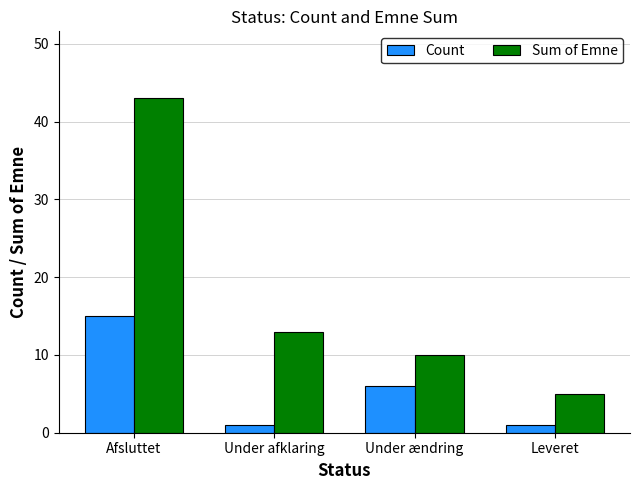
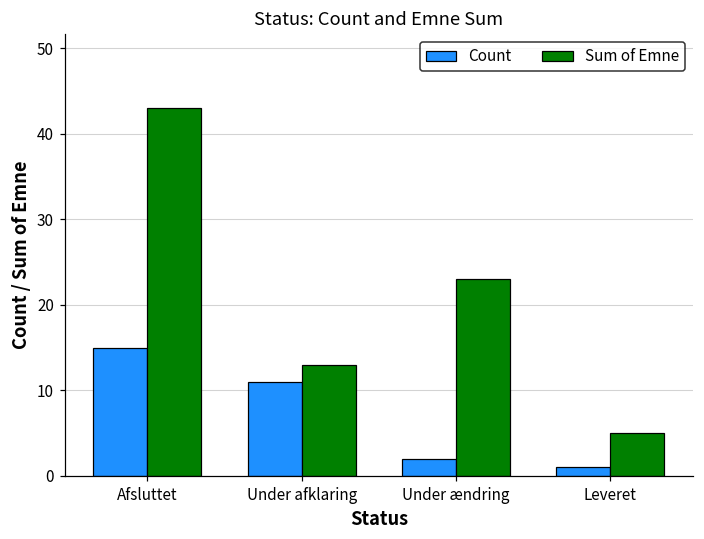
Count, Under afklaring: 1 -> 11
Count, Under ændring: 6 -> 2
Sum of Emne, Under ændring: 10 -> 23
